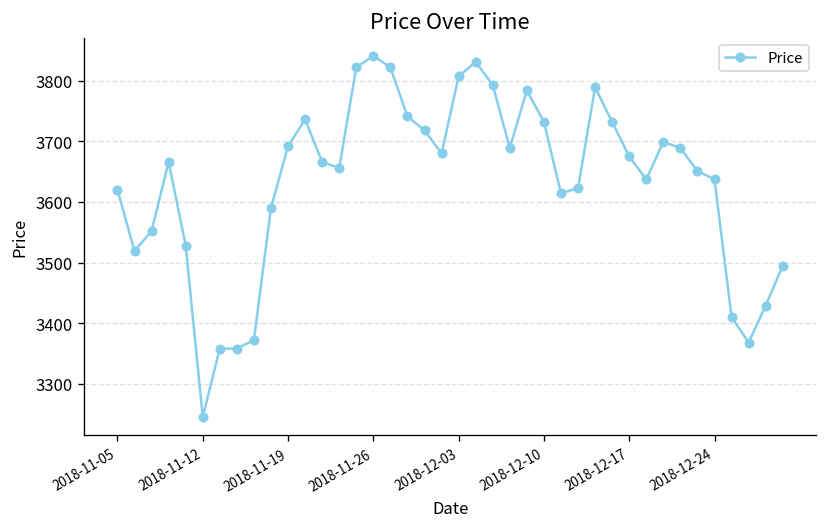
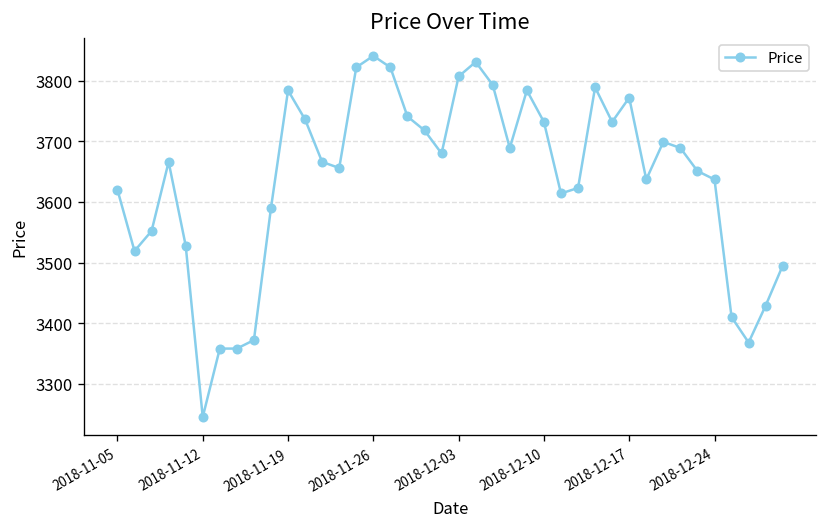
2018-11-19: 3690 -> 3780
2018-12-17: 3680 -> 3770
